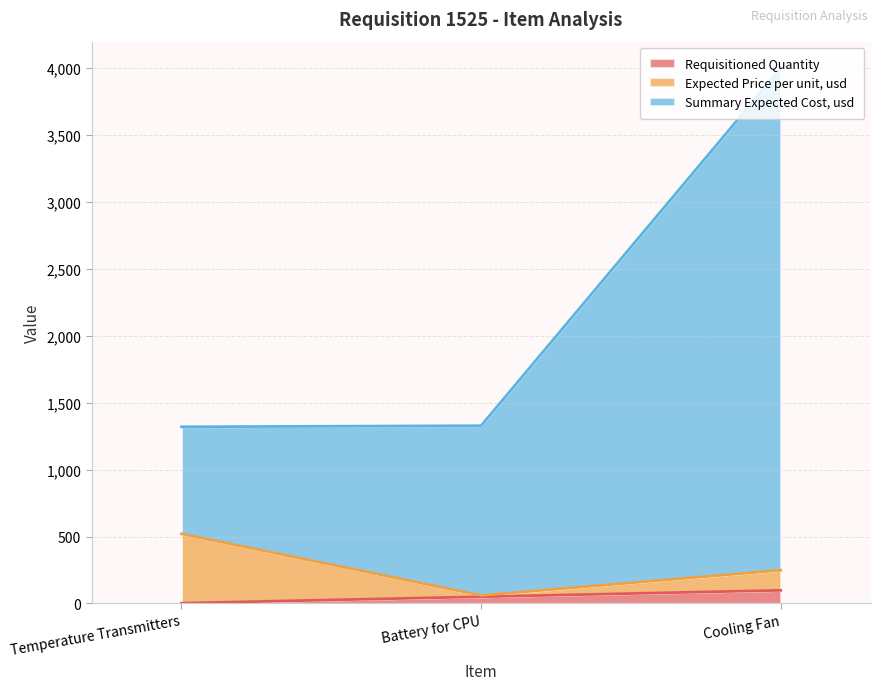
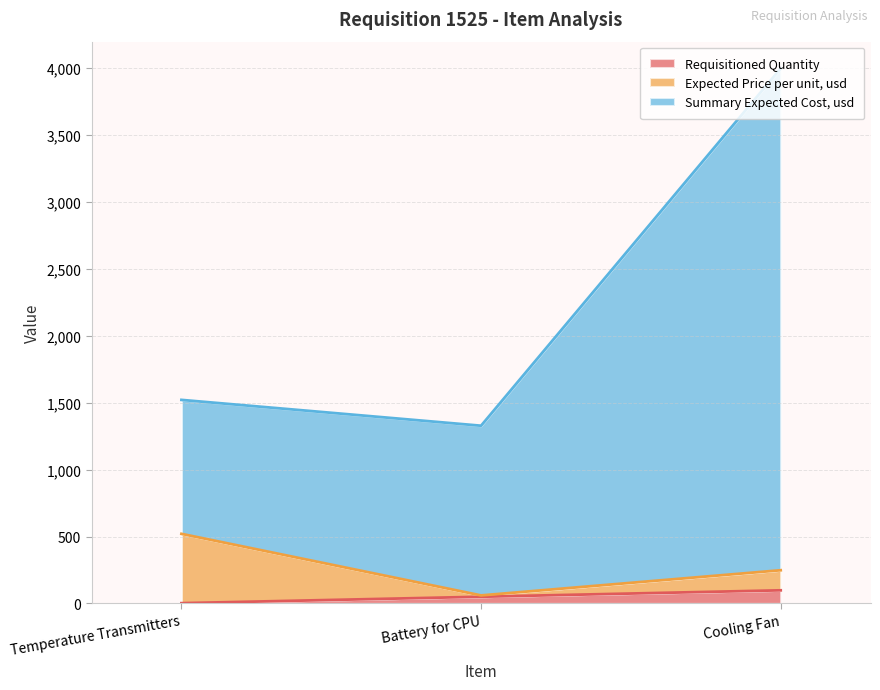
Summary Expected Cost, usd, Temperature Transmitters: 800 -> 1,000
